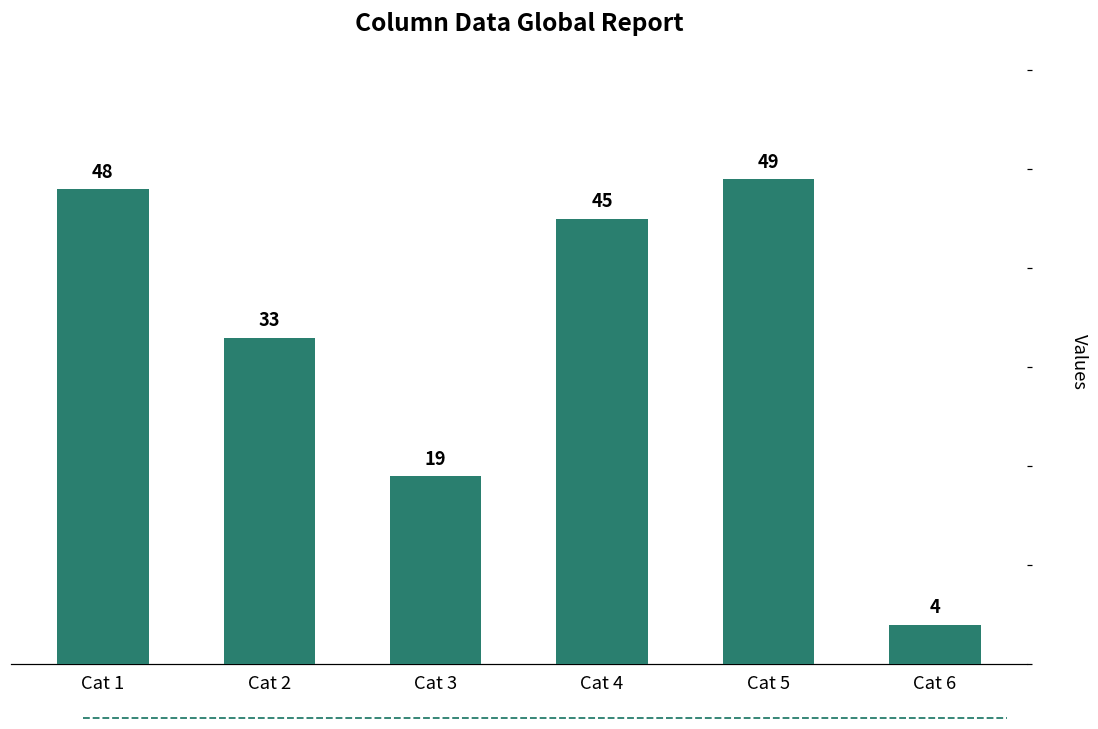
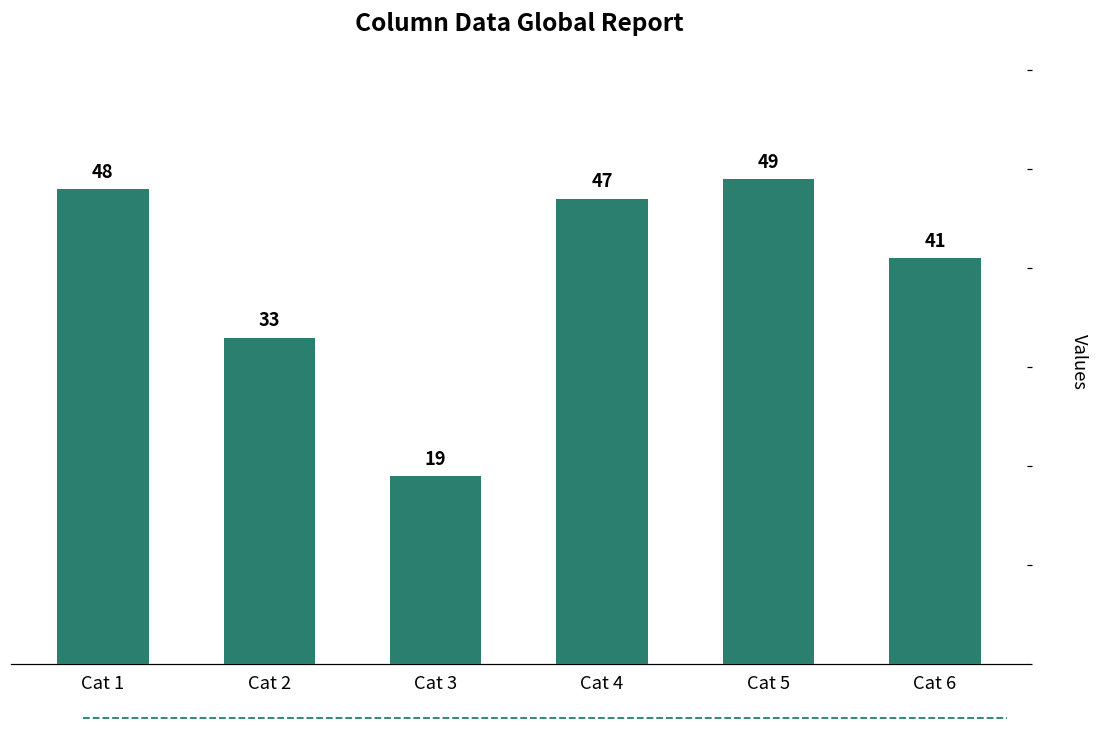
Cat 4: 45 -> 47
Cat 6: 4 -> 41
